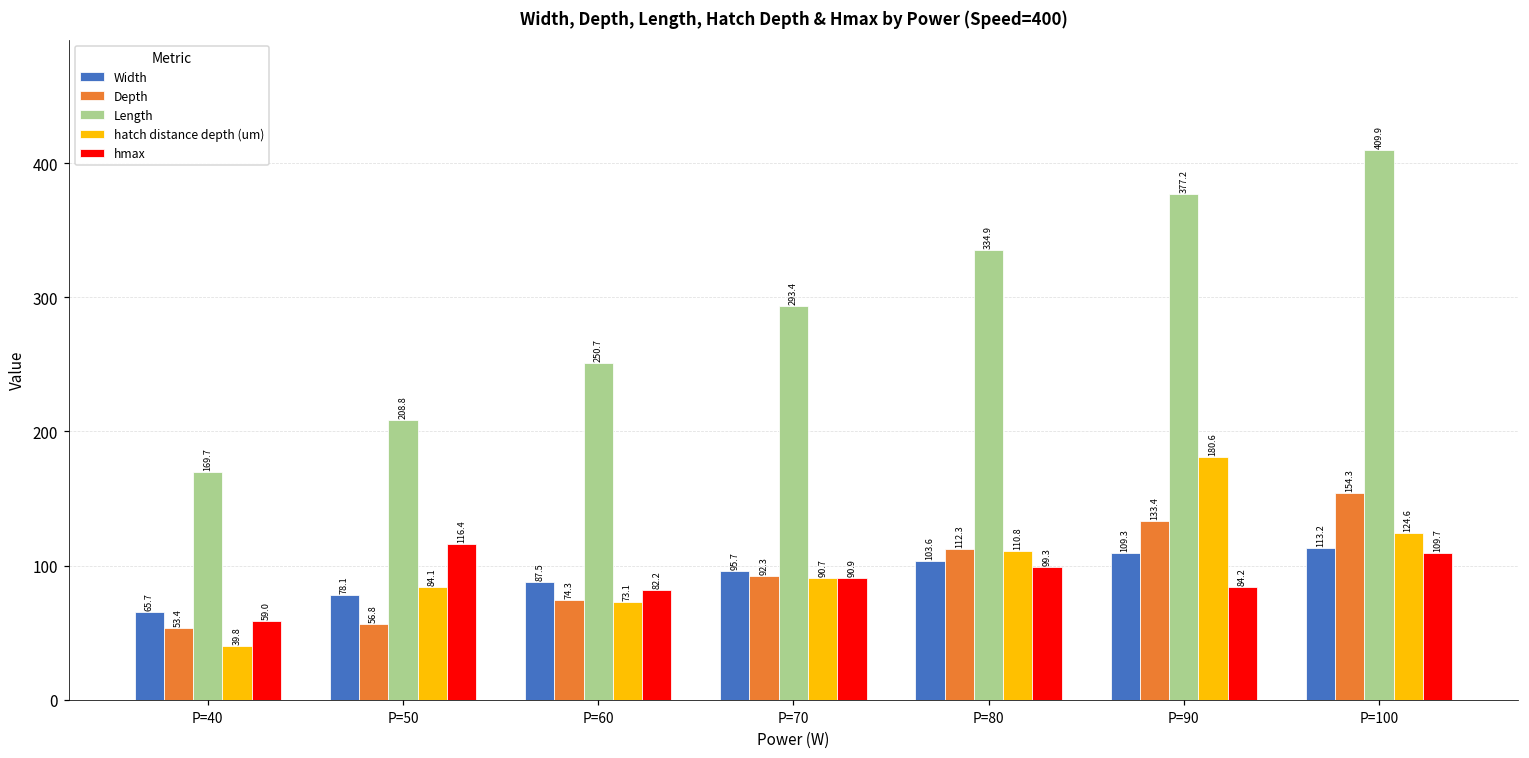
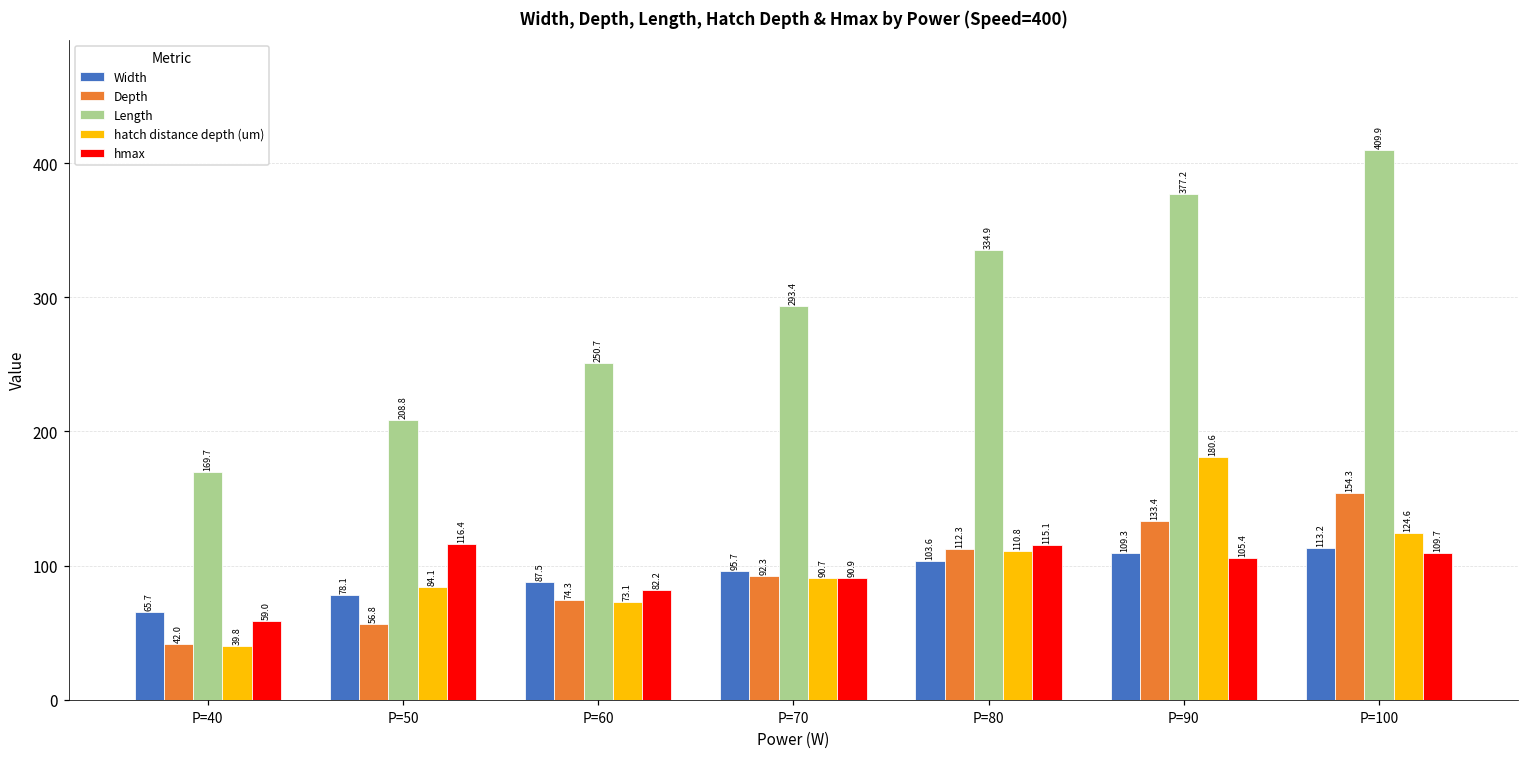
Depth, P=40: 53.4 -> 42.0
hmax, P=80: 99.3 -> 115.1
hmax, P=90: 84.2 -> 105.4
